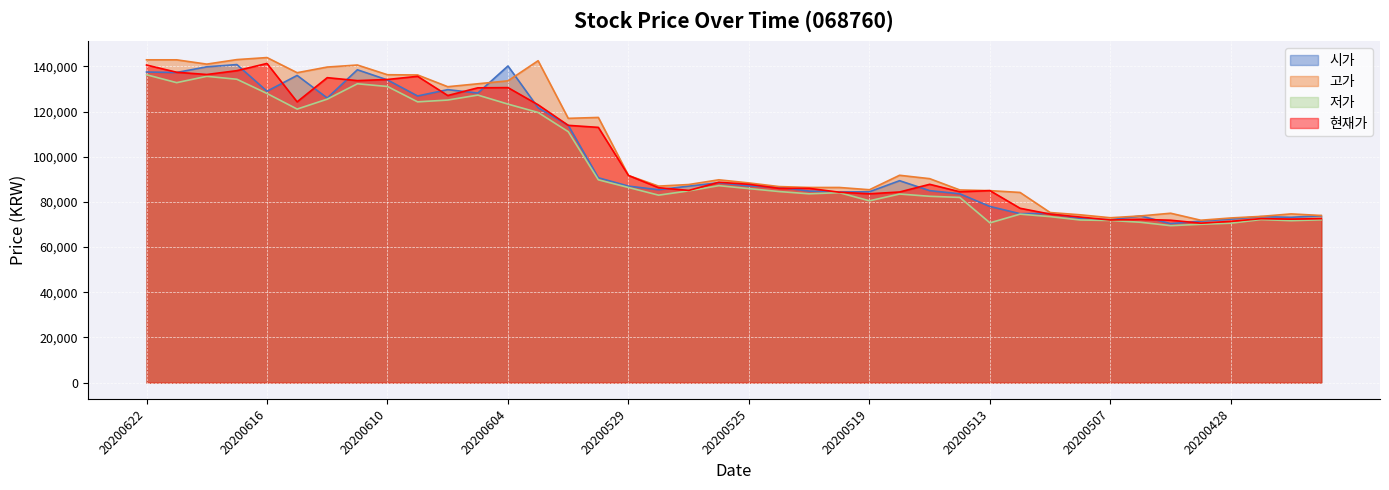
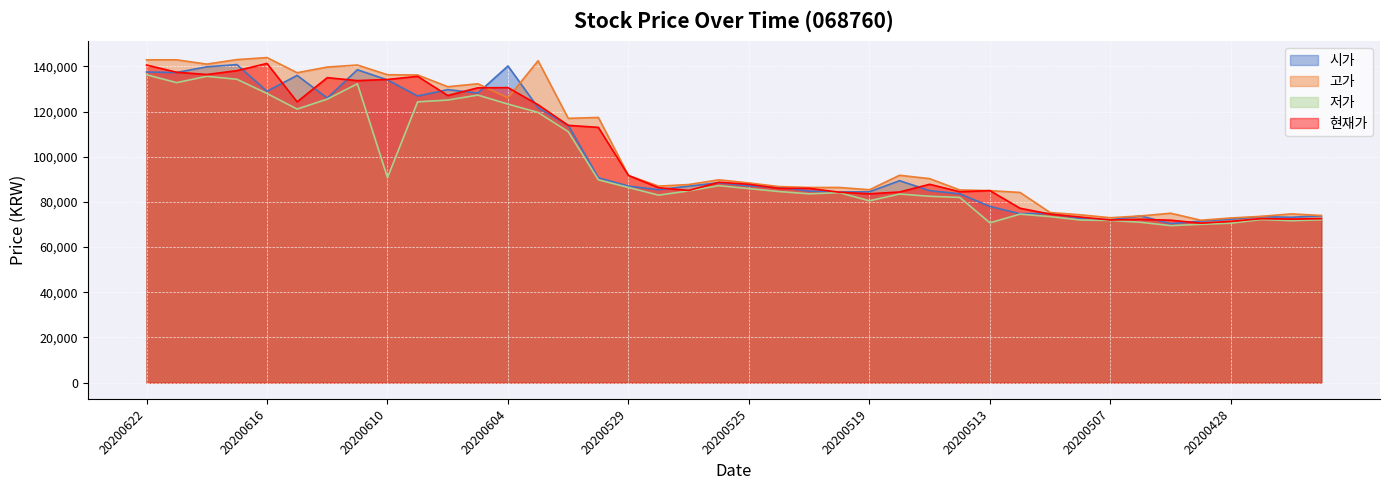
저가, 20200610: 131,000 -> 91,000
고가, 20200604: 134,000 -> 126,000
